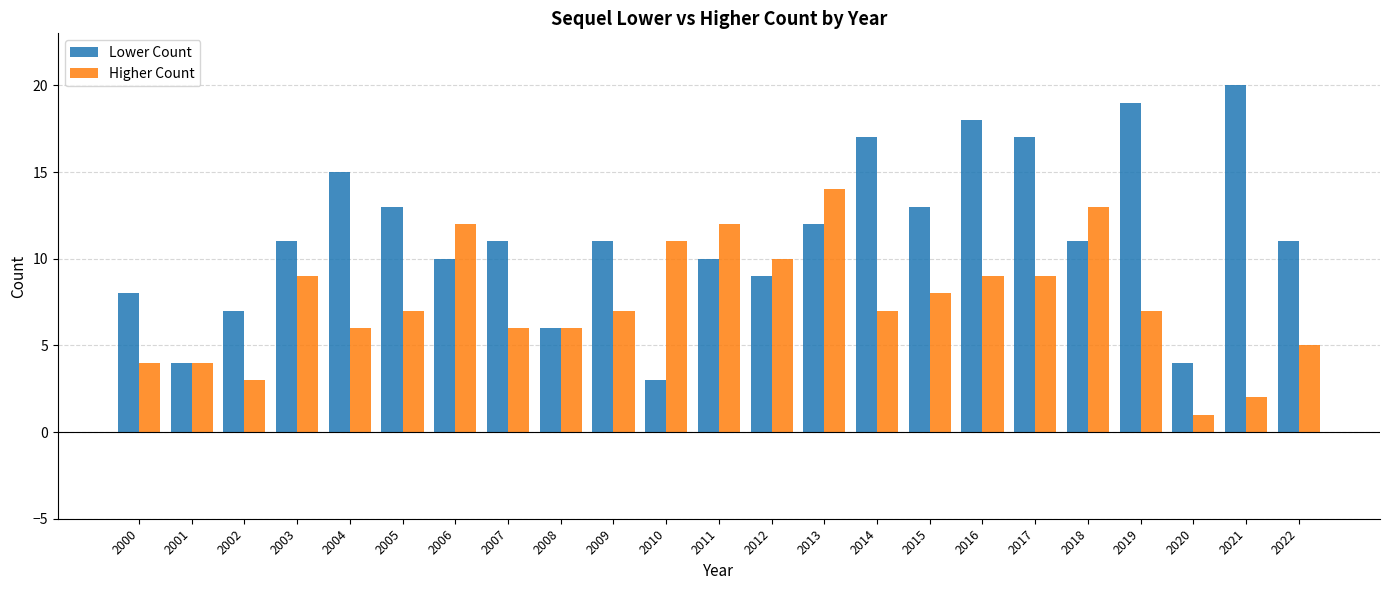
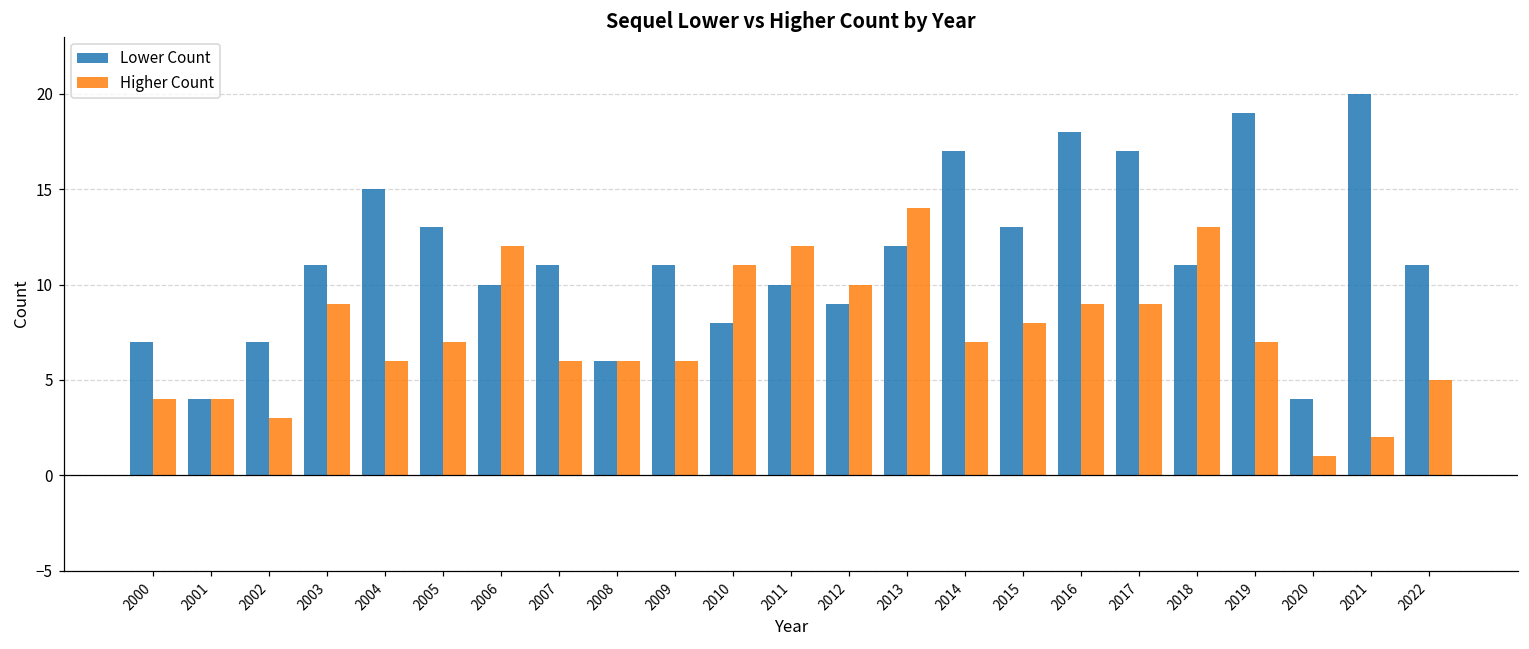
Lower Count, 2000: 8 -> 7
Higher Count, 2009: 7 -> 6
Lower Count, 2010: 3 -> 8
